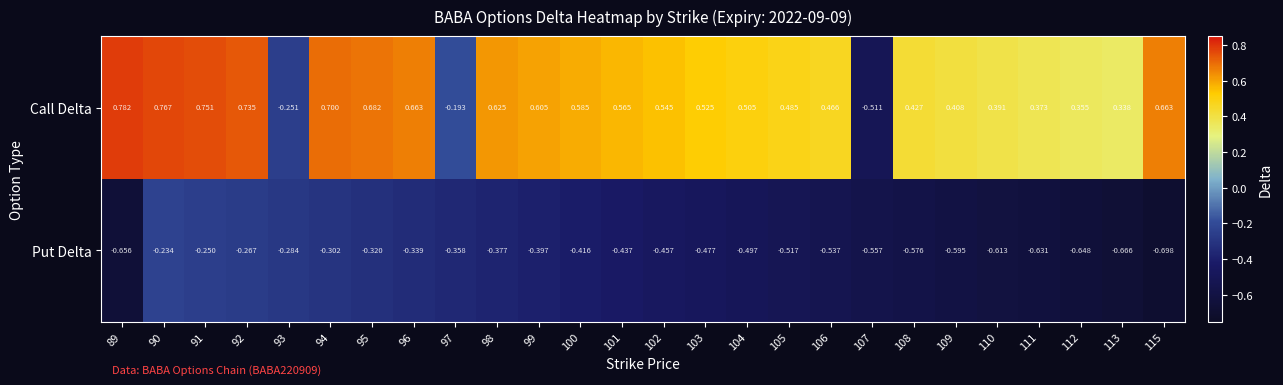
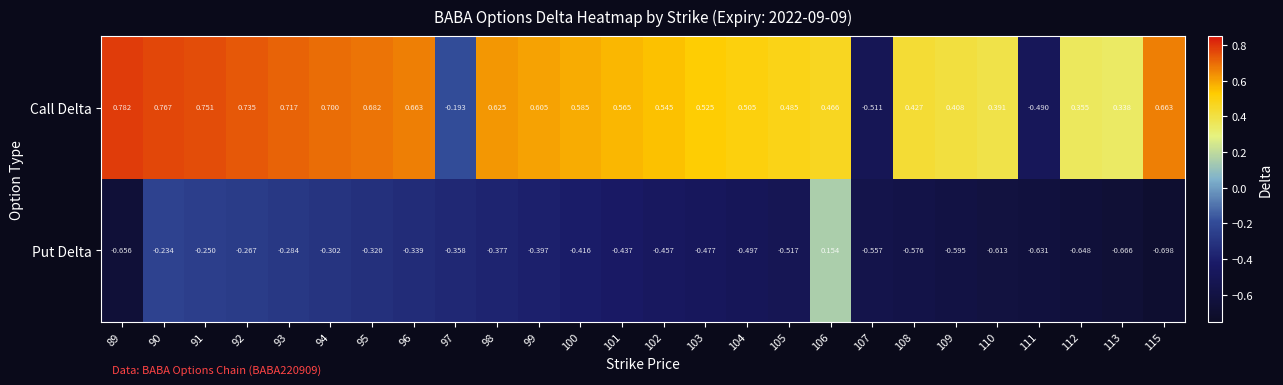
Call Delta, 93: -0.251 -> 0.717
Call Delta, 111: 0.373 -> -0.490
Put Delta, 106: -0.537 -> 0.154
